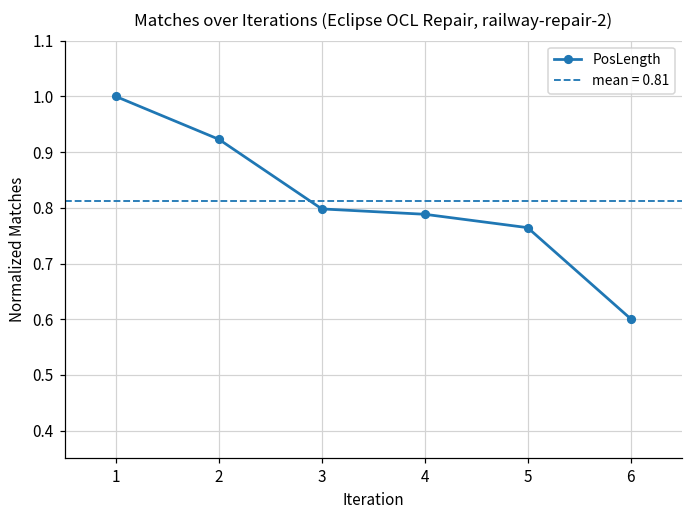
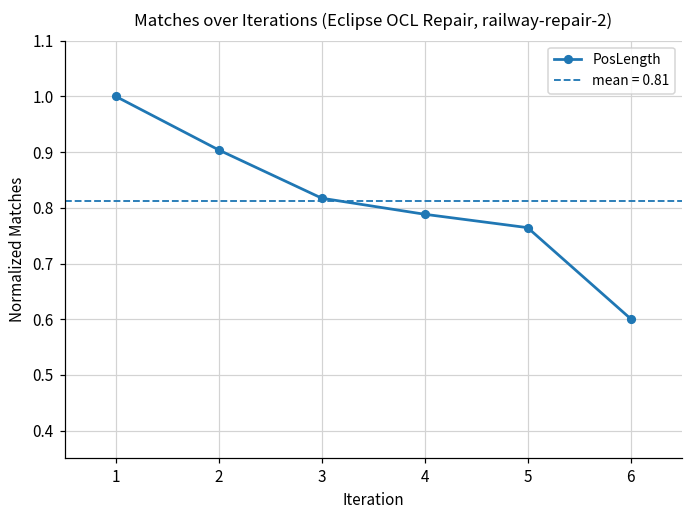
2: 0.92 -> 0.90
3: 0.80 -> 0.82
